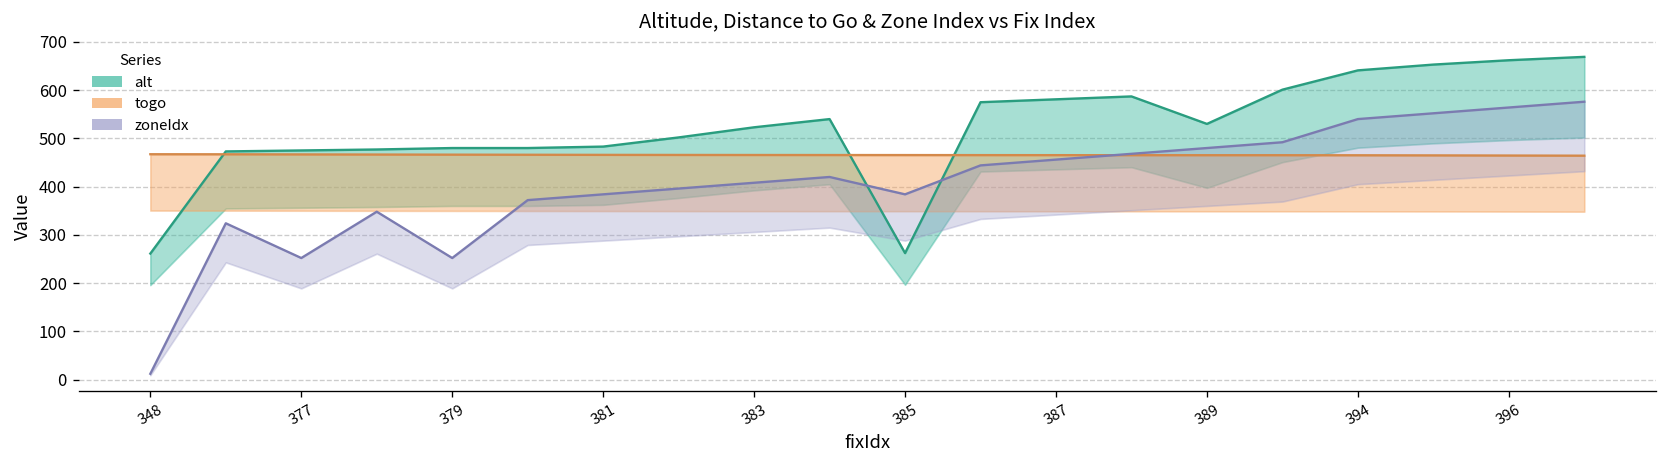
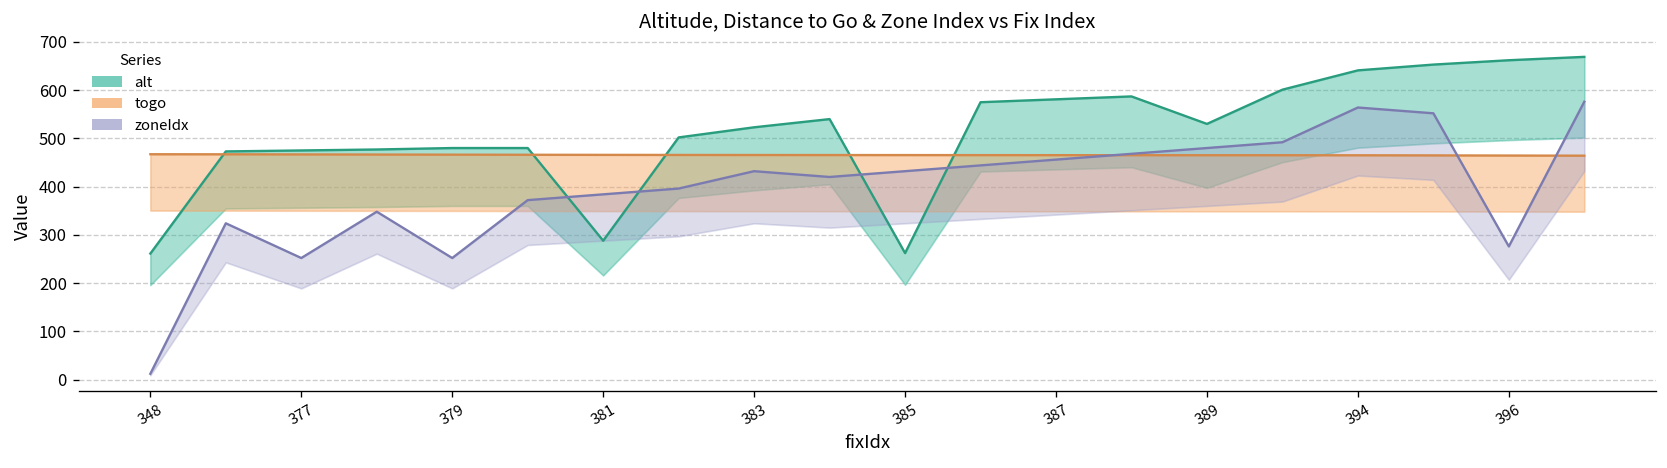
alt, 381: 480 -> 290
zoneIdx, 383: 410 -> 430
zoneIdx, 385: 380 -> 430
zoneIdx, 394: 540 -> 560
zoneIdx, 396: 560 -> 280
